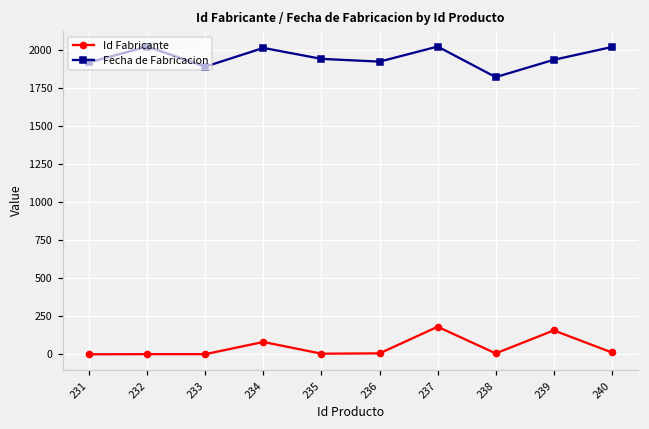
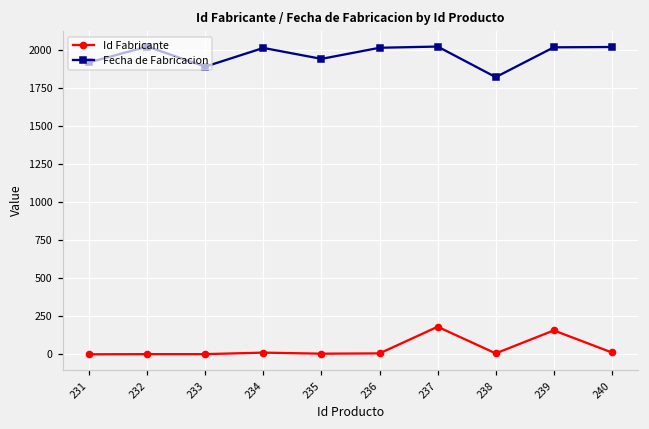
Id Fabricante, 234: 80 -> 10
Fecha de Fabricacion, 236: 1930 -> 2020
Fecha de Fabricacion, 239: 1940 -> 2020
